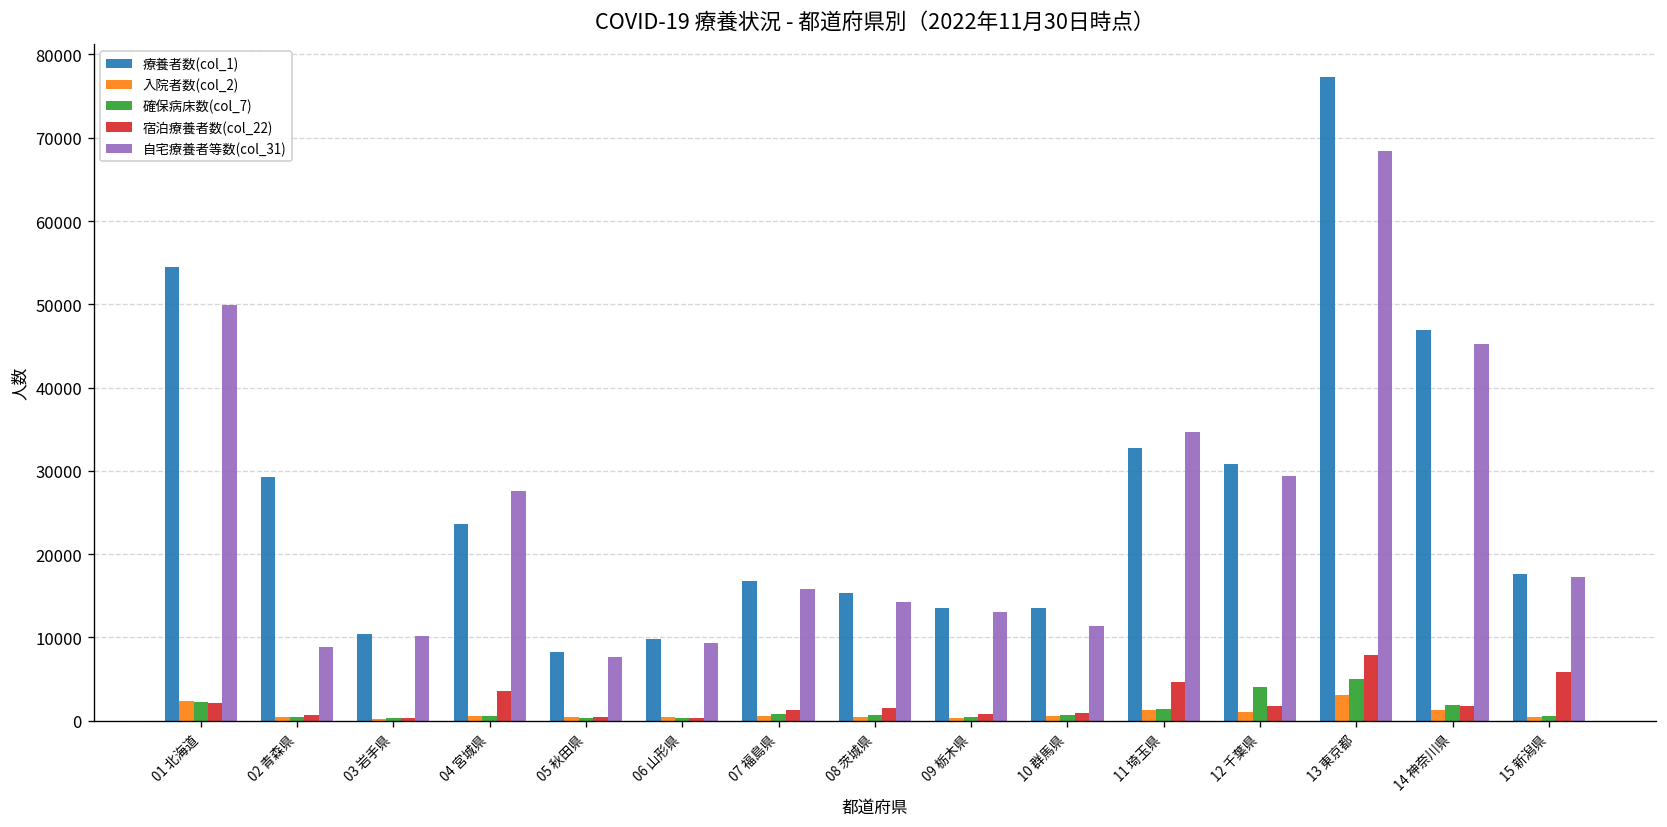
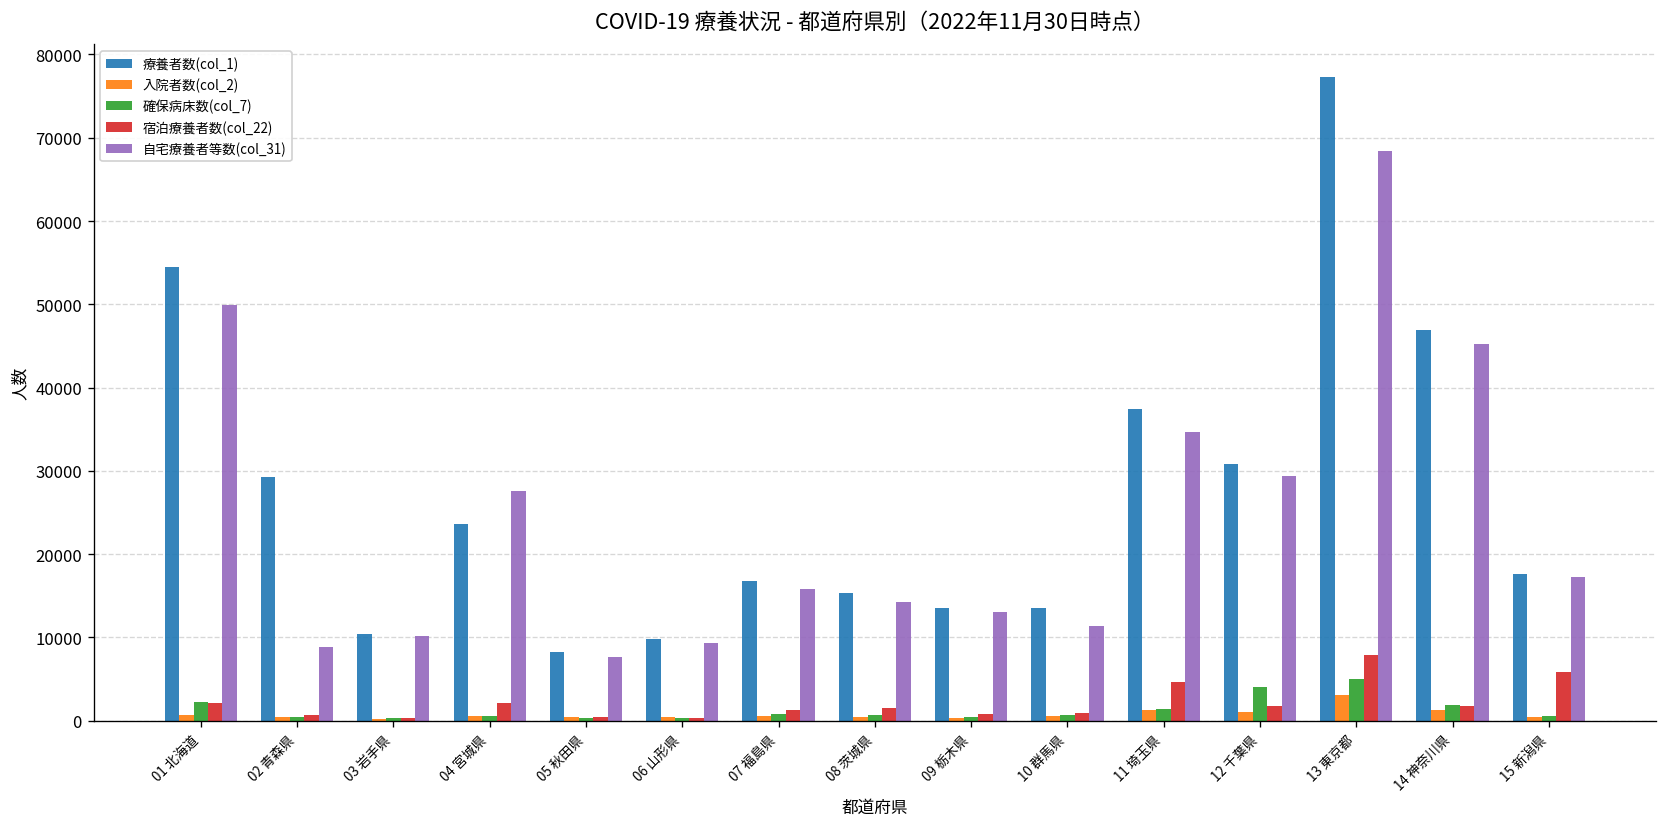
入院者数(col_2), 01 北海道: 2000 -> 1000
宿泊療養者数(col_22), 04 宮城県: 4000 -> 2000
療養者数(col_1), 11 埼玉県: 33000 -> 37000
